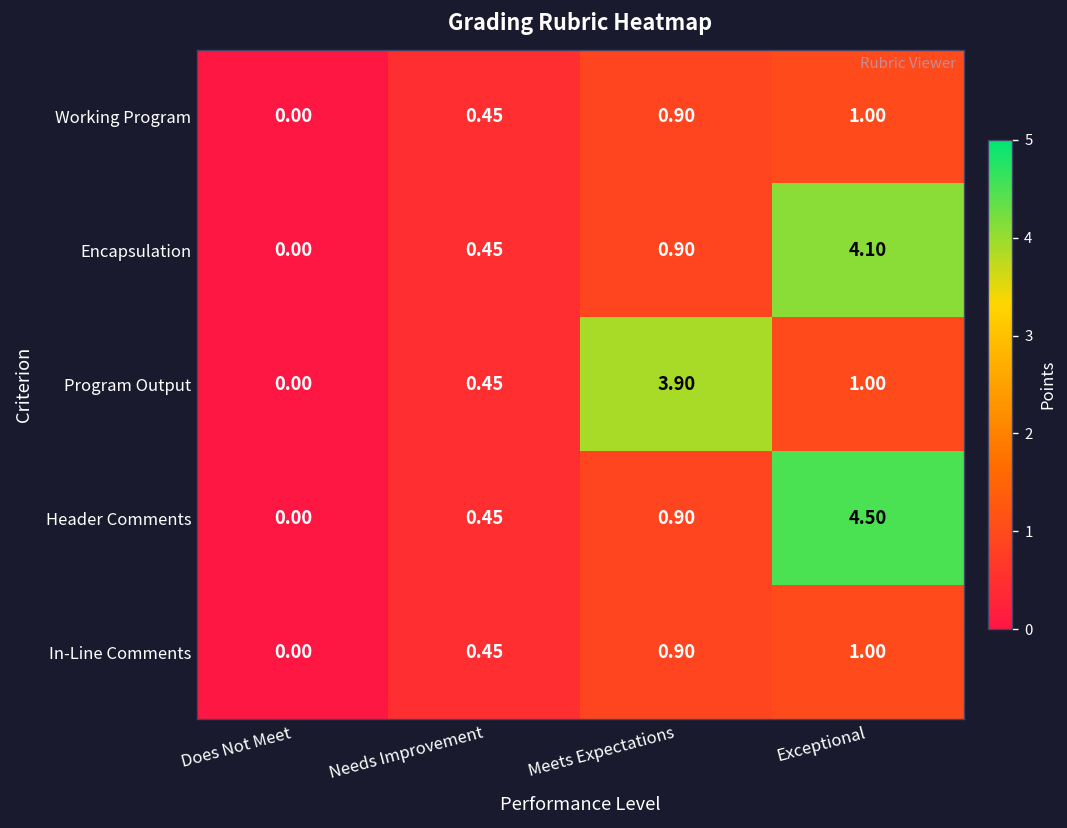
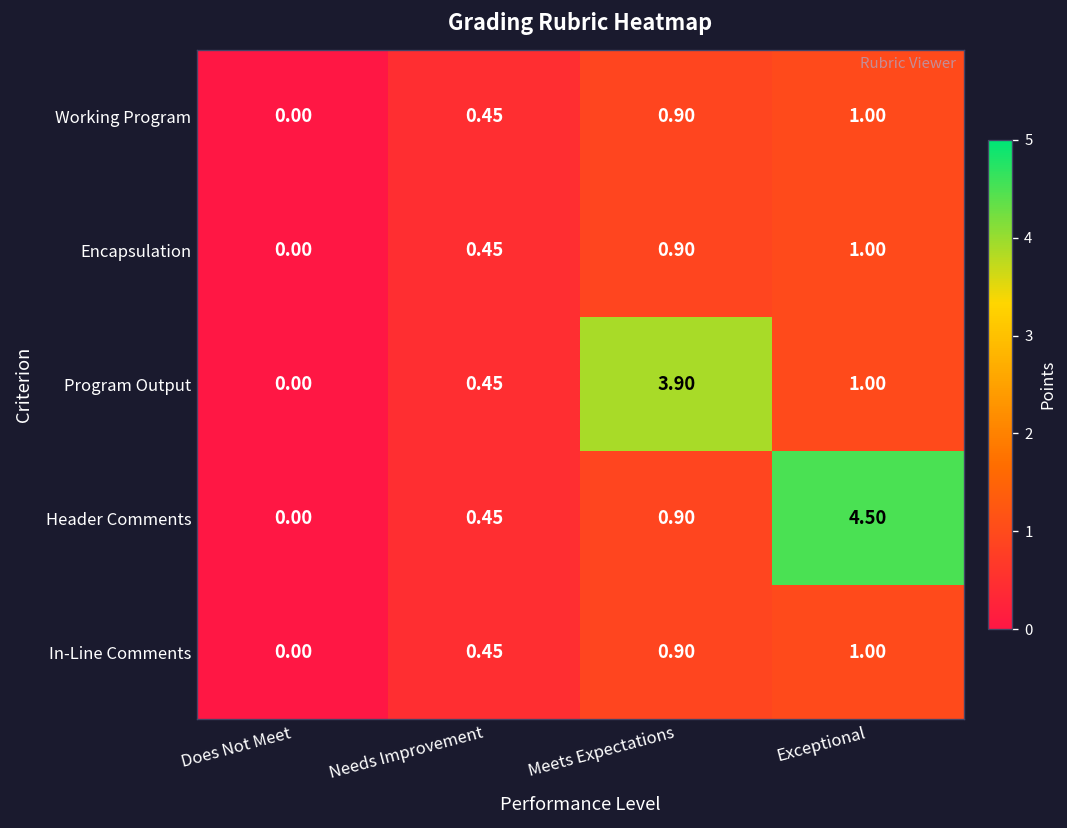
Encapsulation, Exceptional: 4.10 -> 1.00
